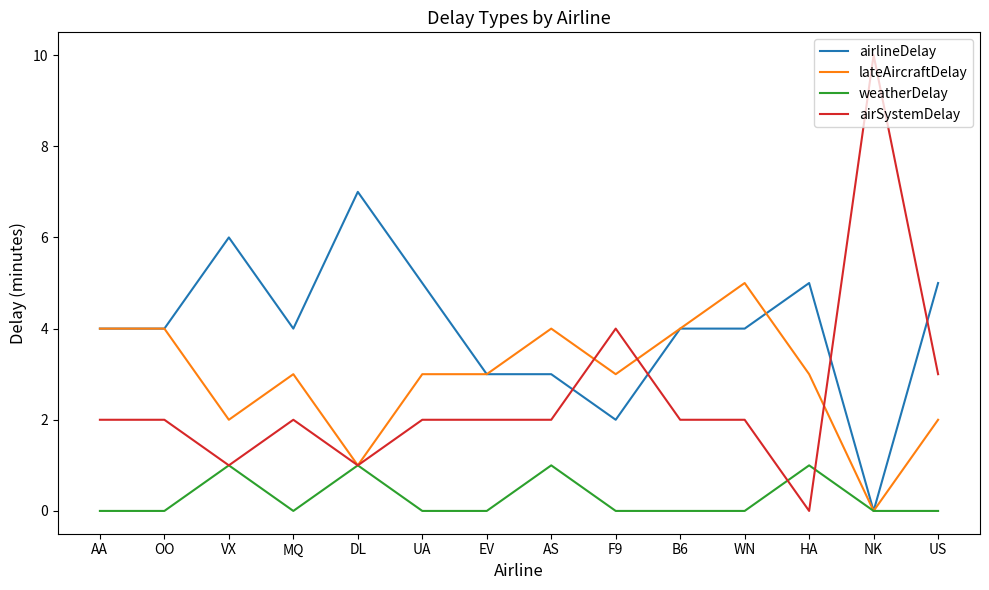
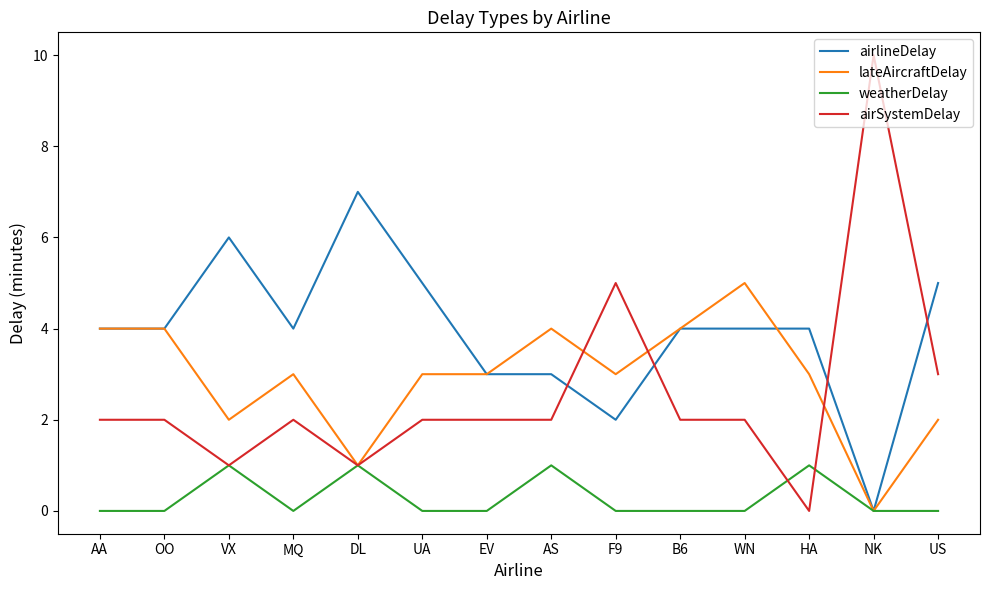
airSystemDelay, F9: 4 -> 5
airlineDelay, HA: 5 -> 4
